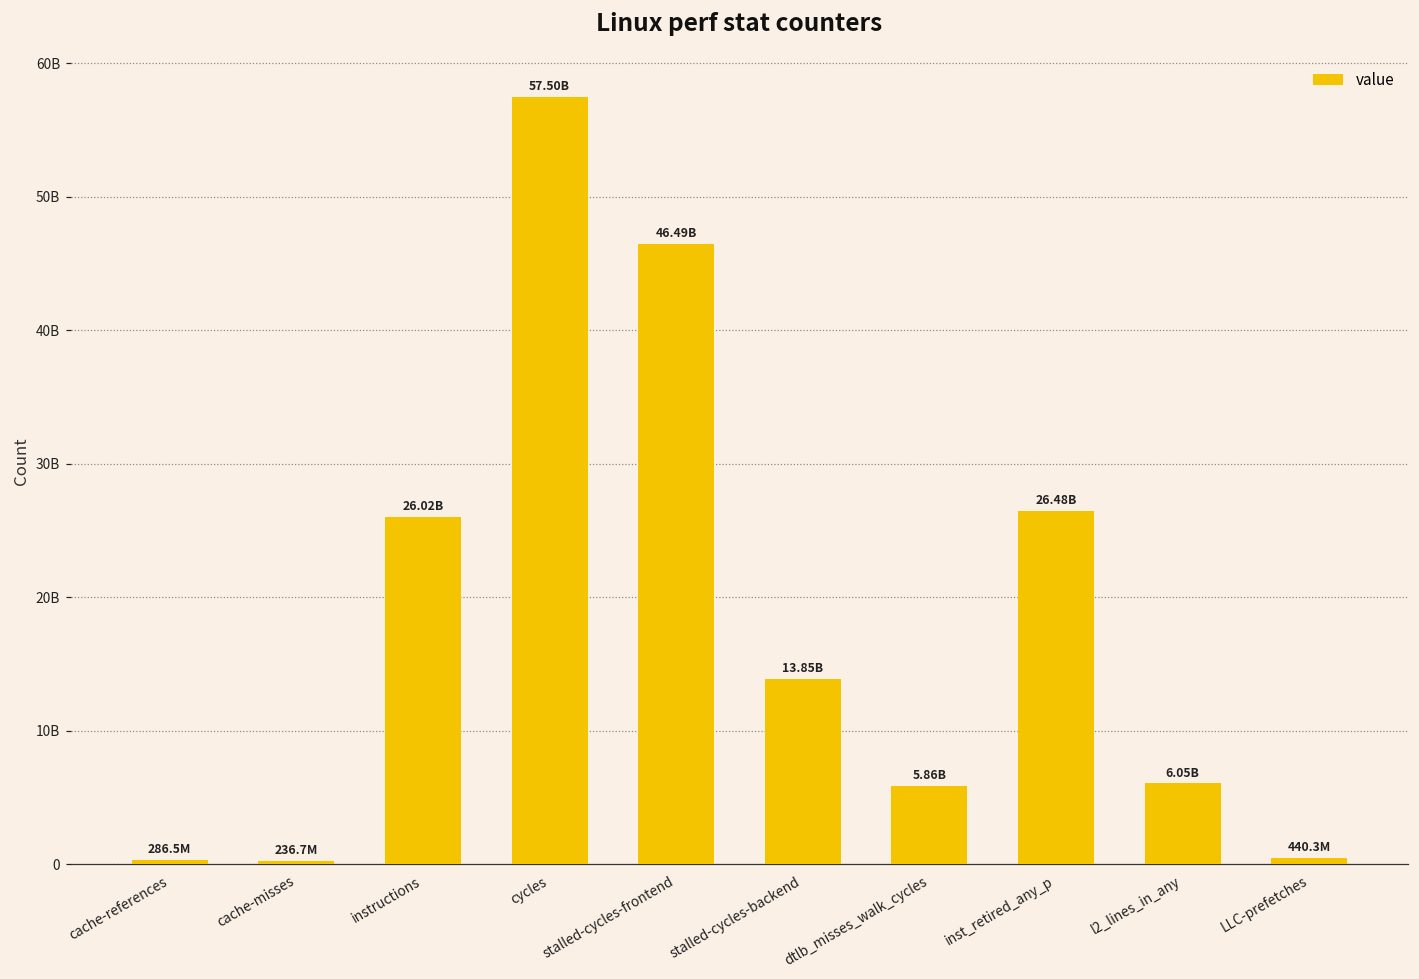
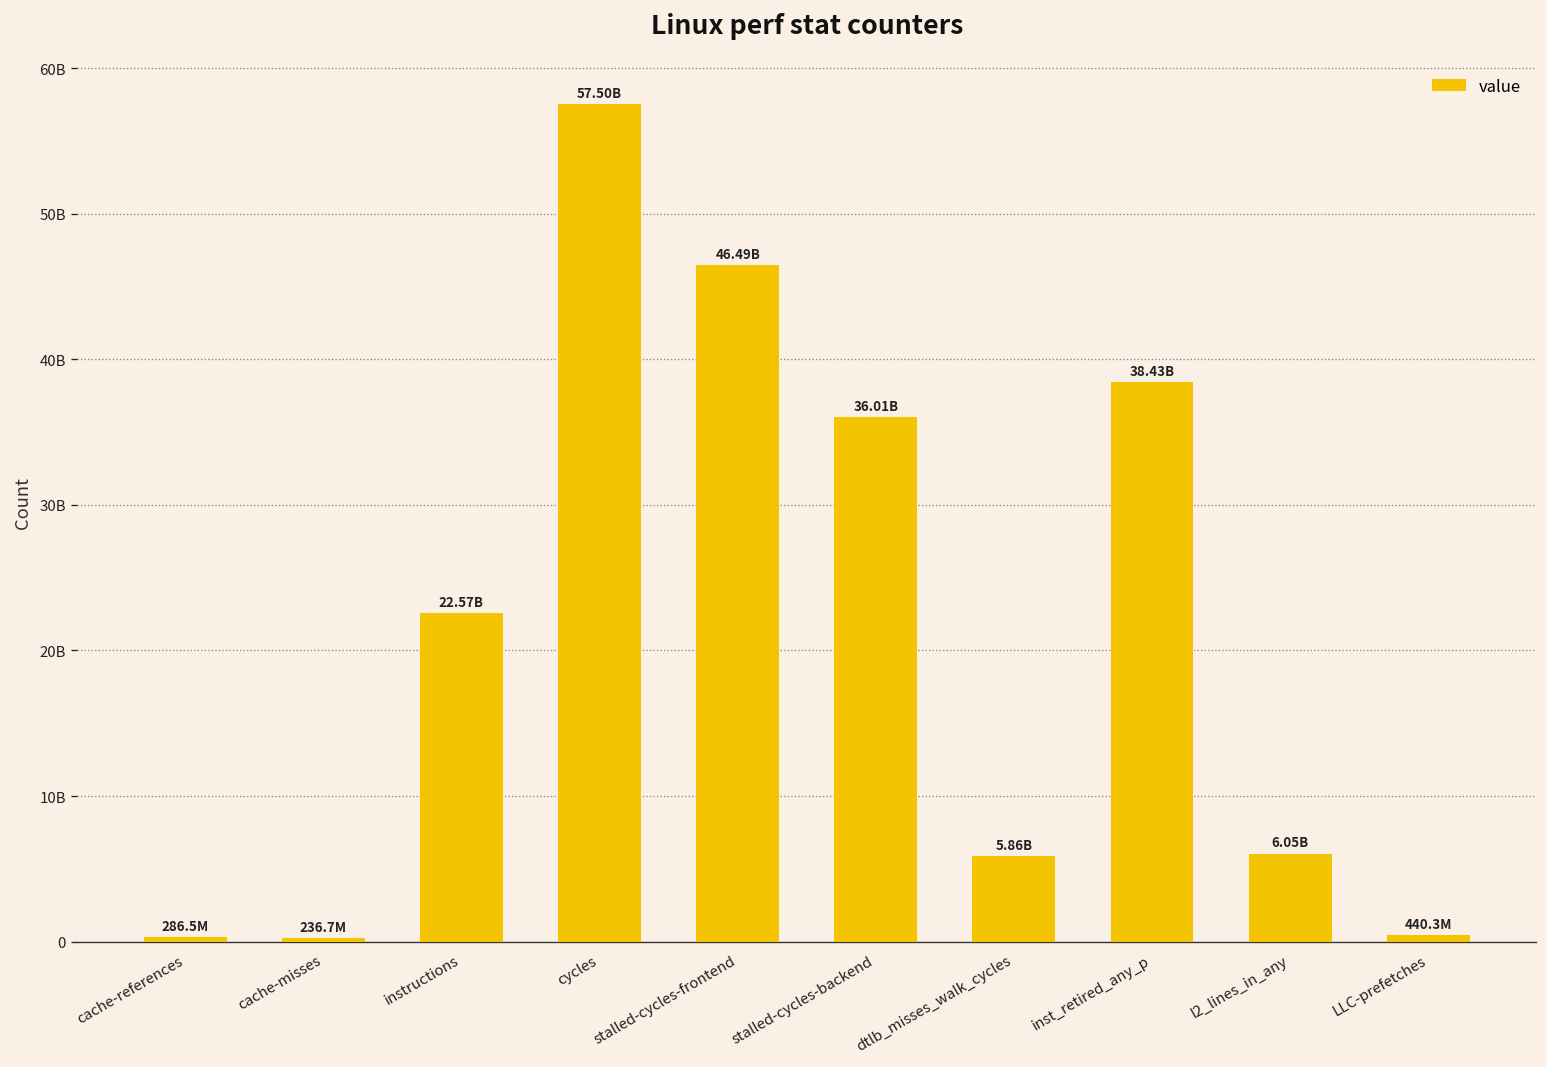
instructions: 26.02B -> 22.57B
stalled-cycles-backend: 13.85B -> 36.01B
inst_retired_any_p: 26.48B -> 38.43B
